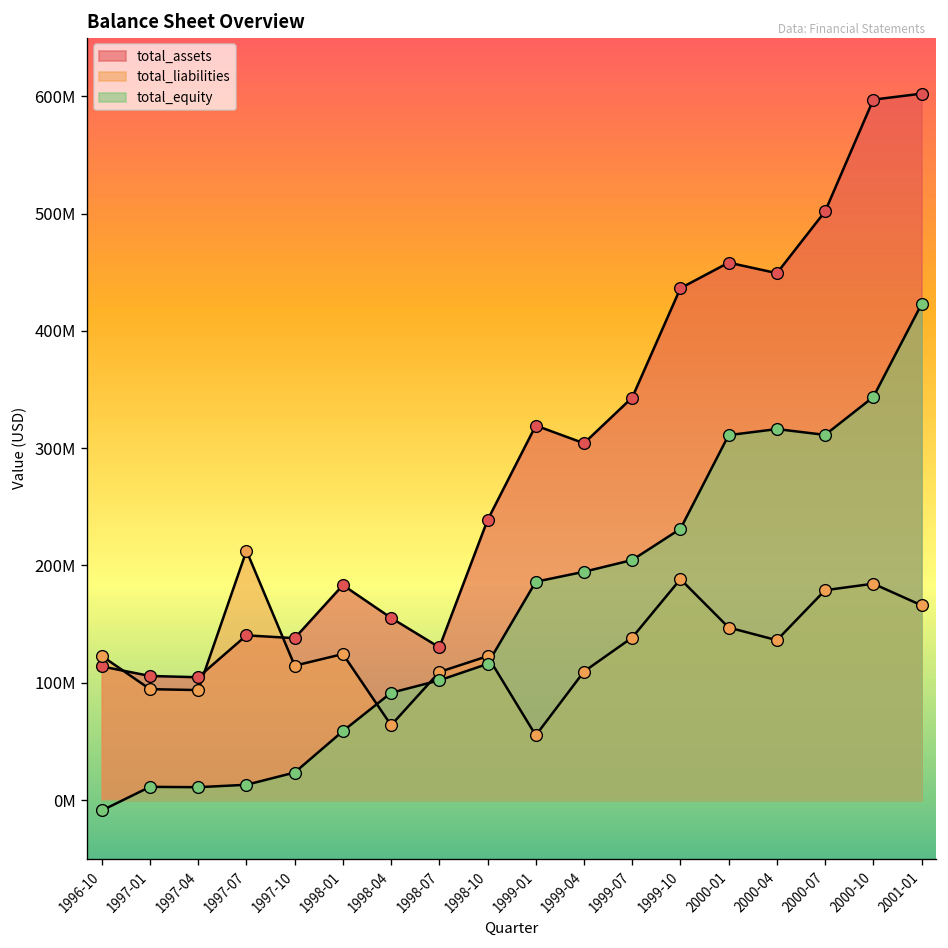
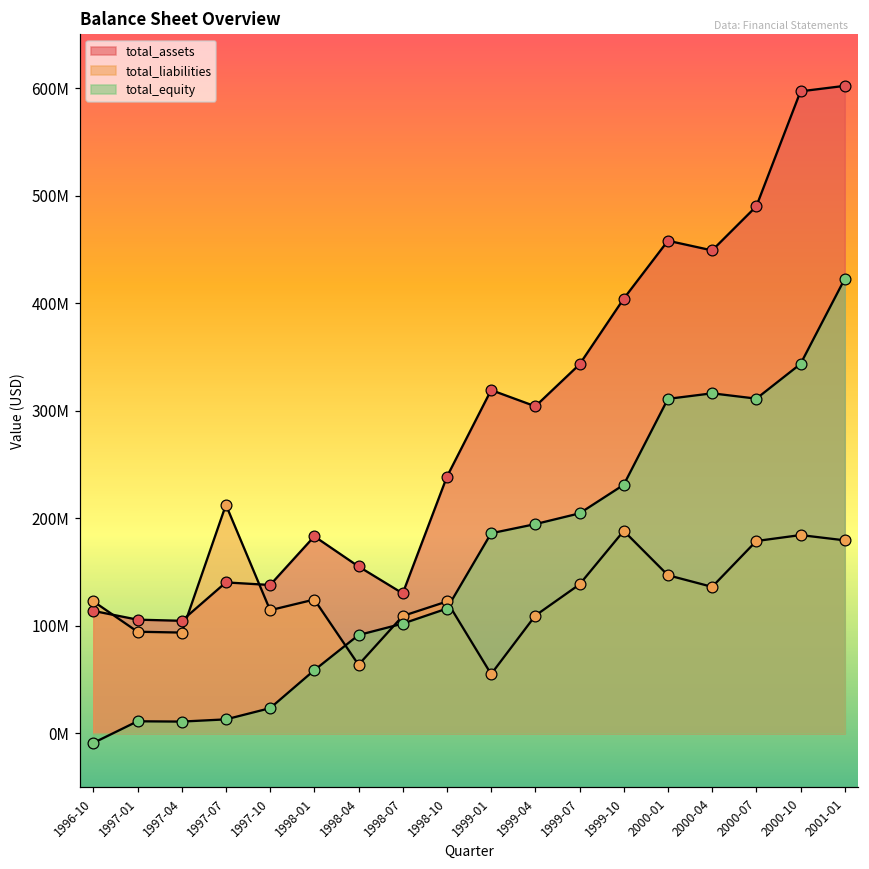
total_assets, 1999-10: 440000000 -> 400000000
total_assets, 2000-07: 500000000 -> 490000000
total_liabilities, 2001-01: 170000000 -> 180000000
